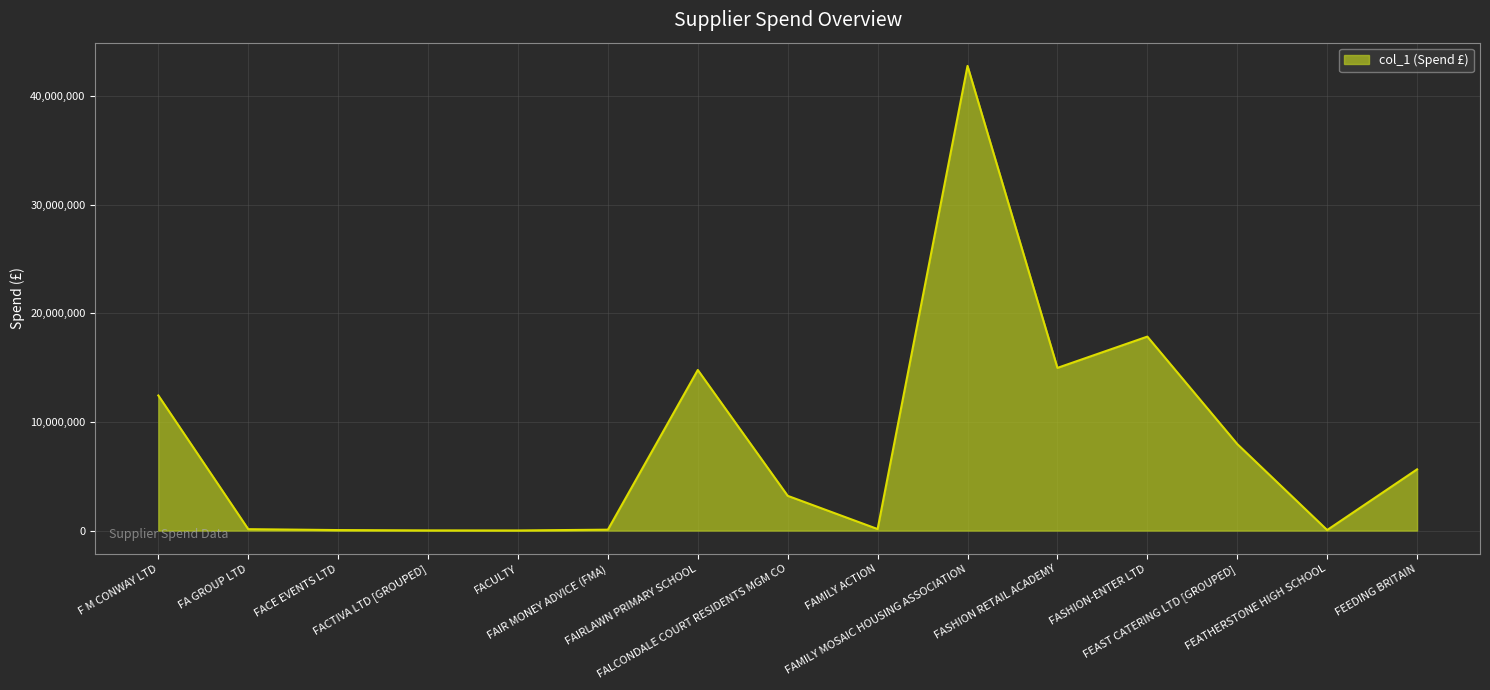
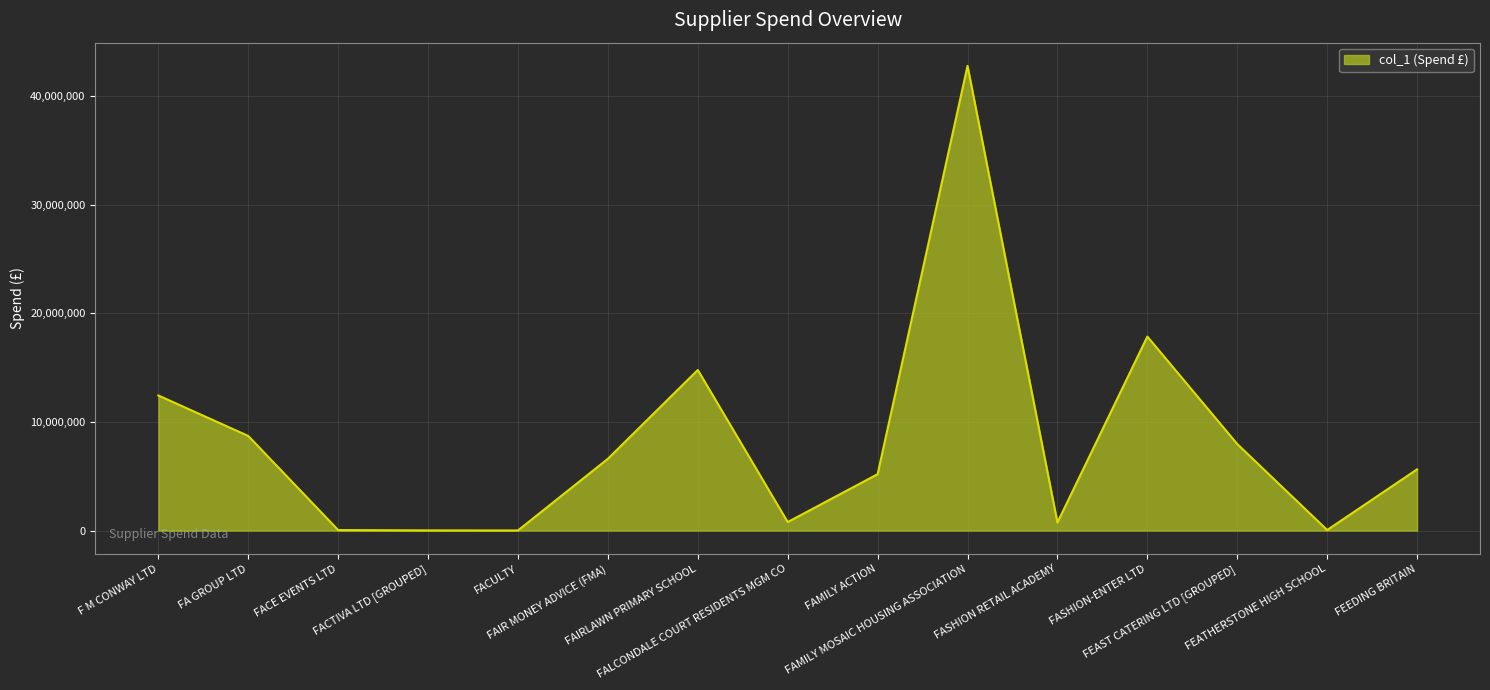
FA GROUP LTD: 100,000 -> 8,700,000
FAIR MONEY ADVICE (FMA): 100,000 -> 6,600,000
FALCONDALE COURT RESIDENTS MGM CO: 3,200,000 -> 800,000
FAMILY ACTION: 100,000 -> 5,200,000
FASHION RETAIL ACADEMY: 15,000,000 -> 700,000
